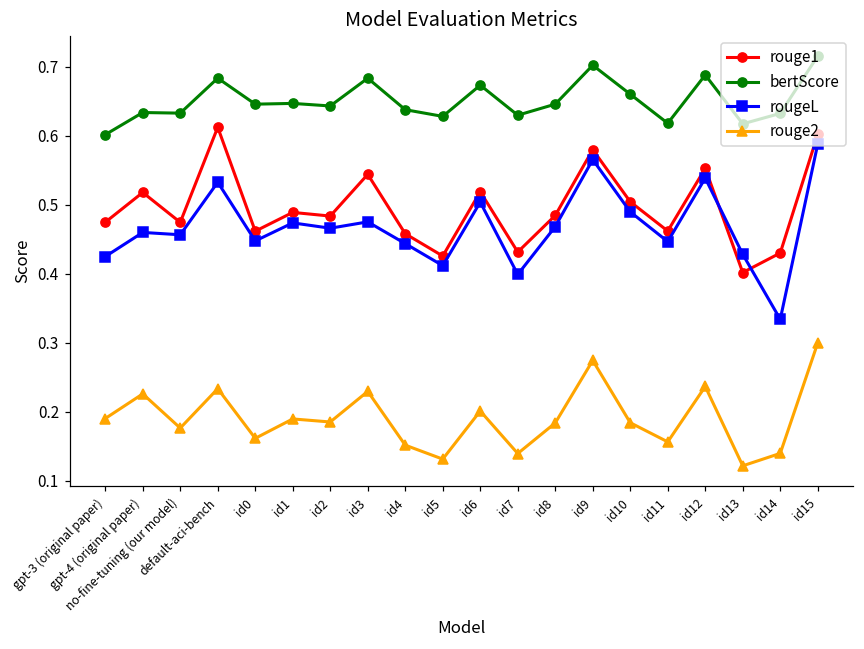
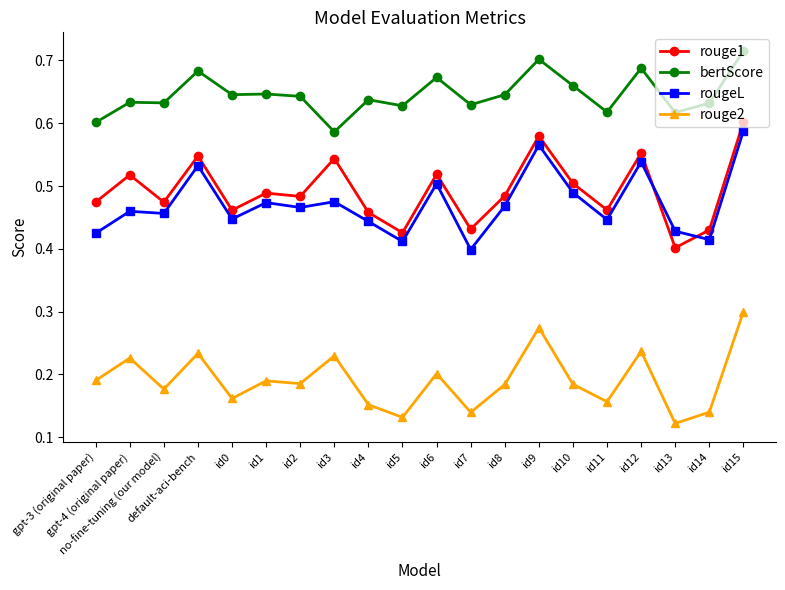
rouge1, default-aci-bench: 0.61 -> 0.55
bertScore, id3: 0.68 -> 0.59
rougeL, id14: 0.33 -> 0.41
